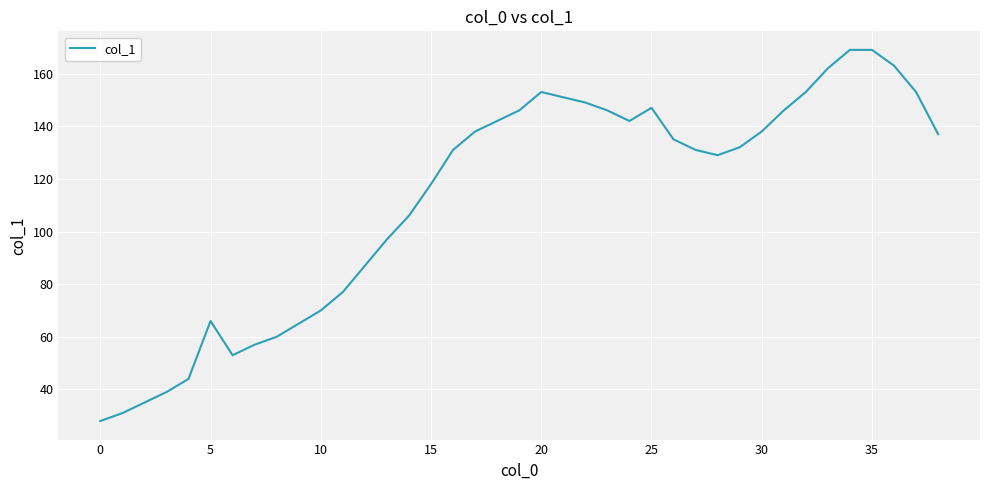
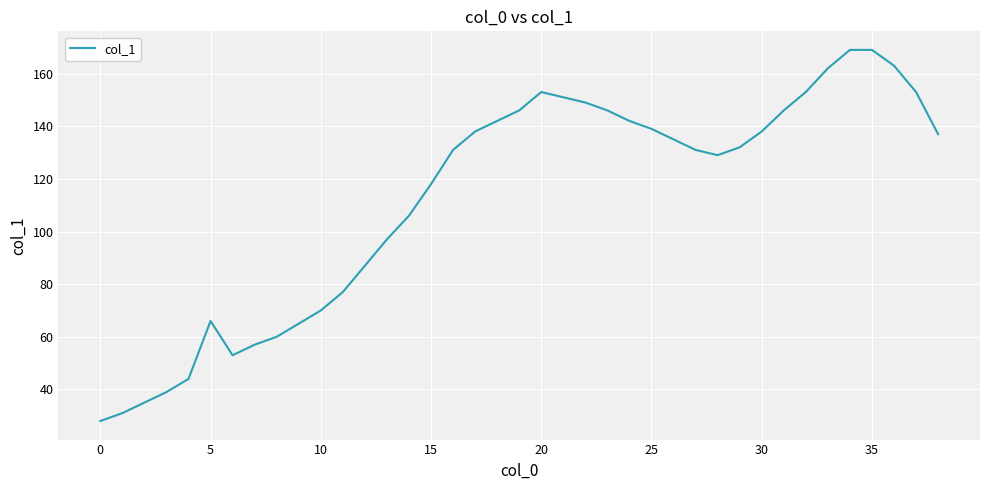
25: 147 -> 139
